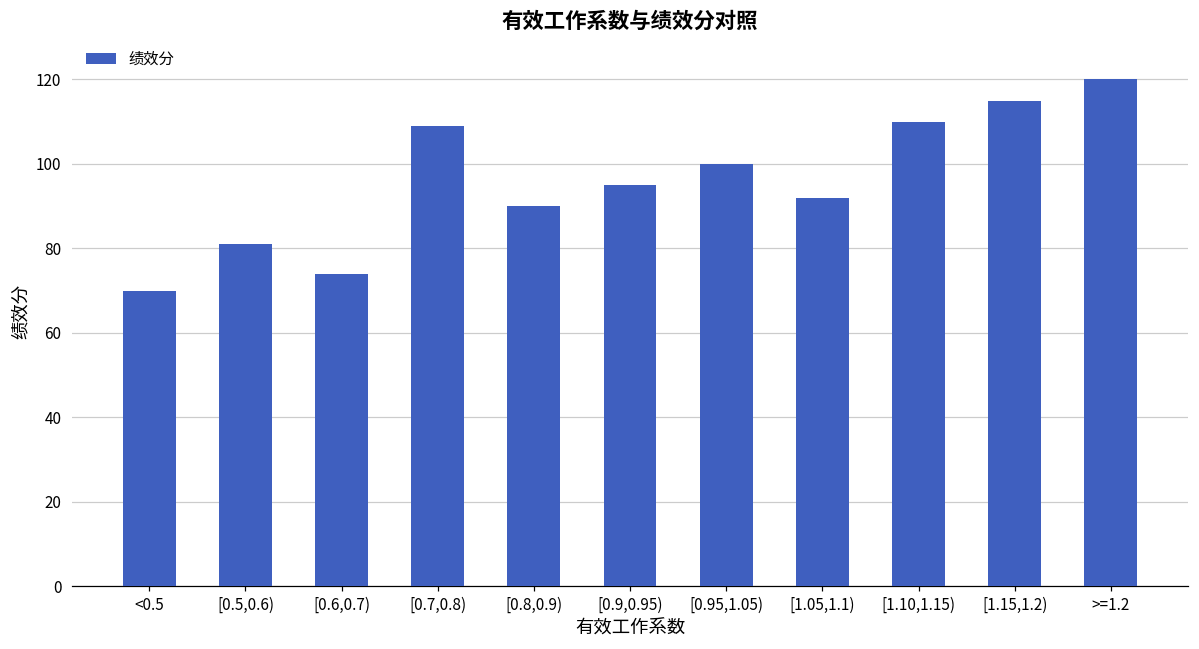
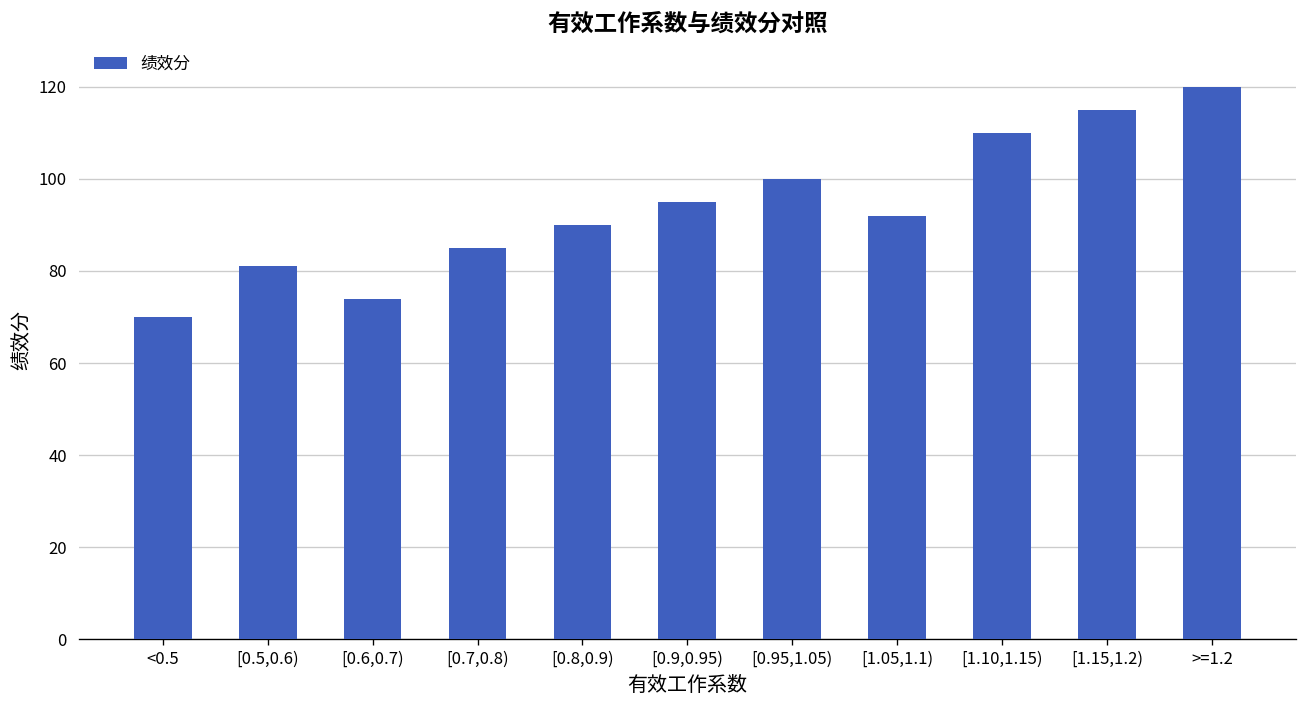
[0.7,0.8): 109 -> 85
